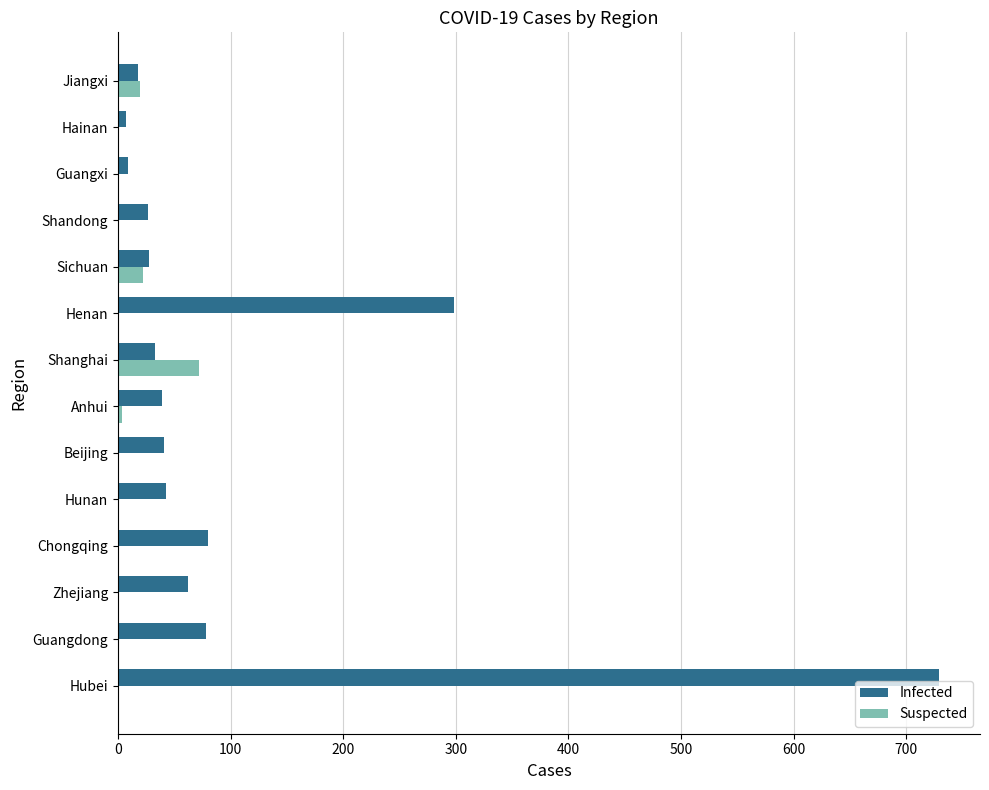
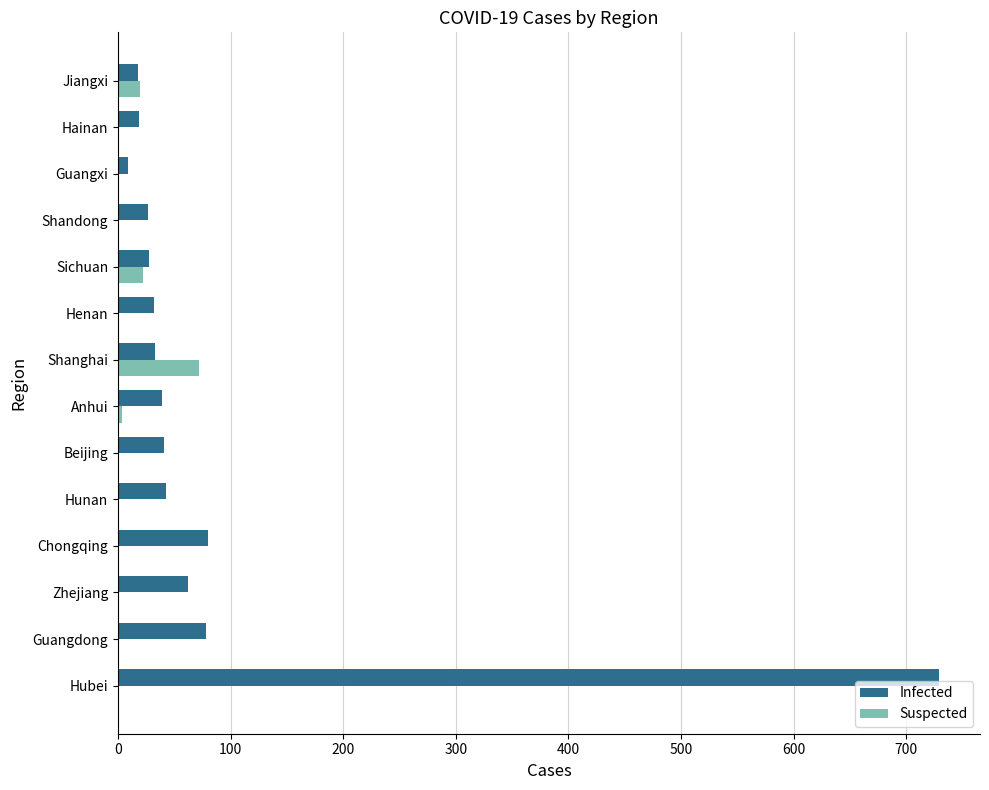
Infected, Hainan: 7 -> 19
Infected, Henan: 298 -> 32
